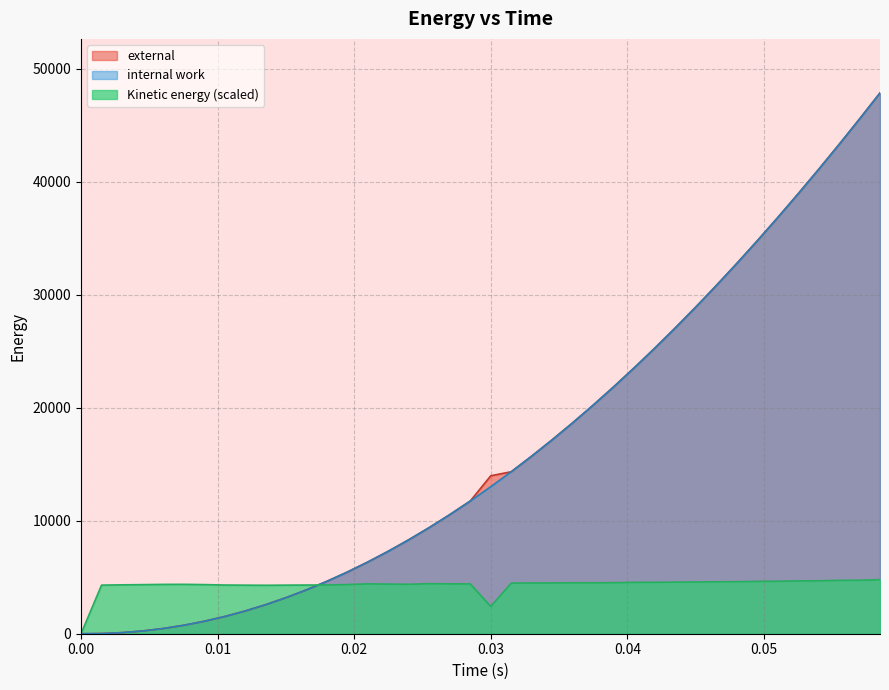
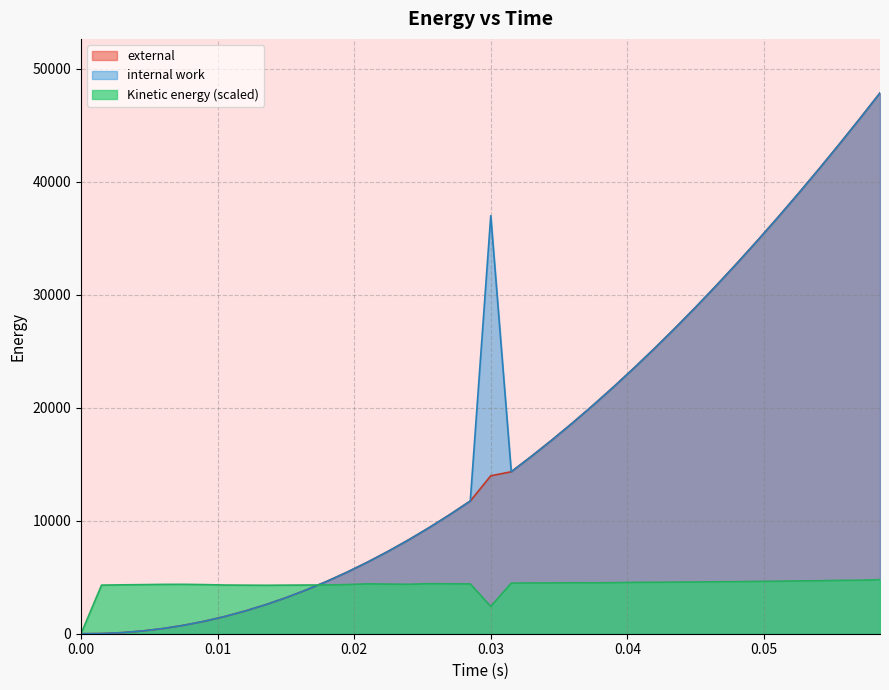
internal work, 0.03: 13000 -> 37000
